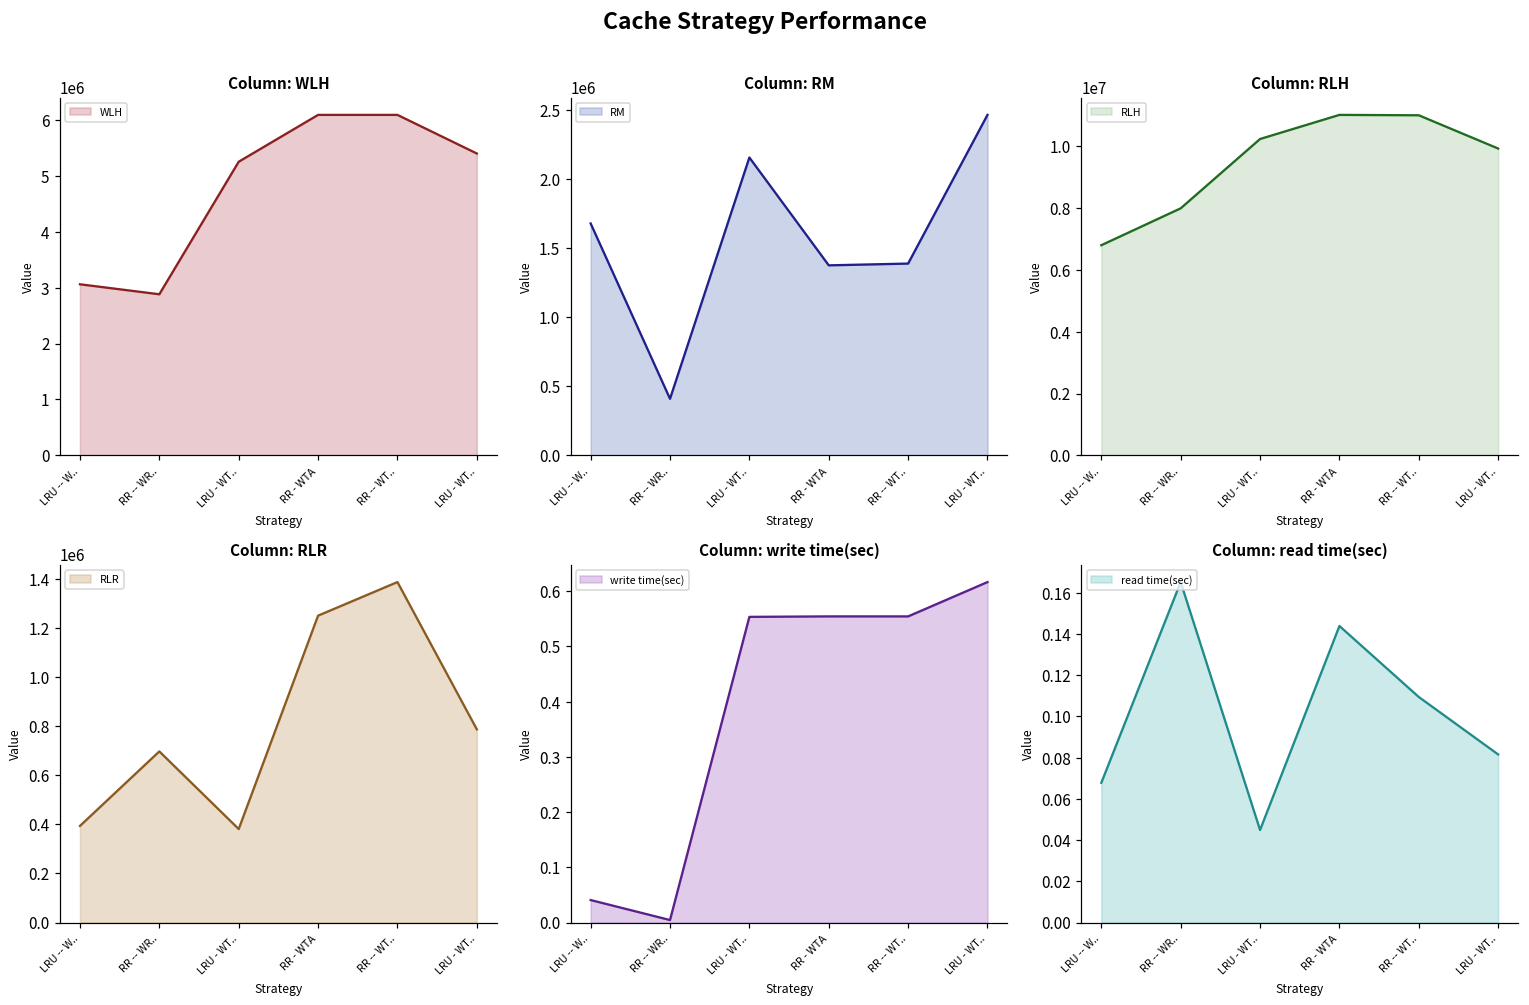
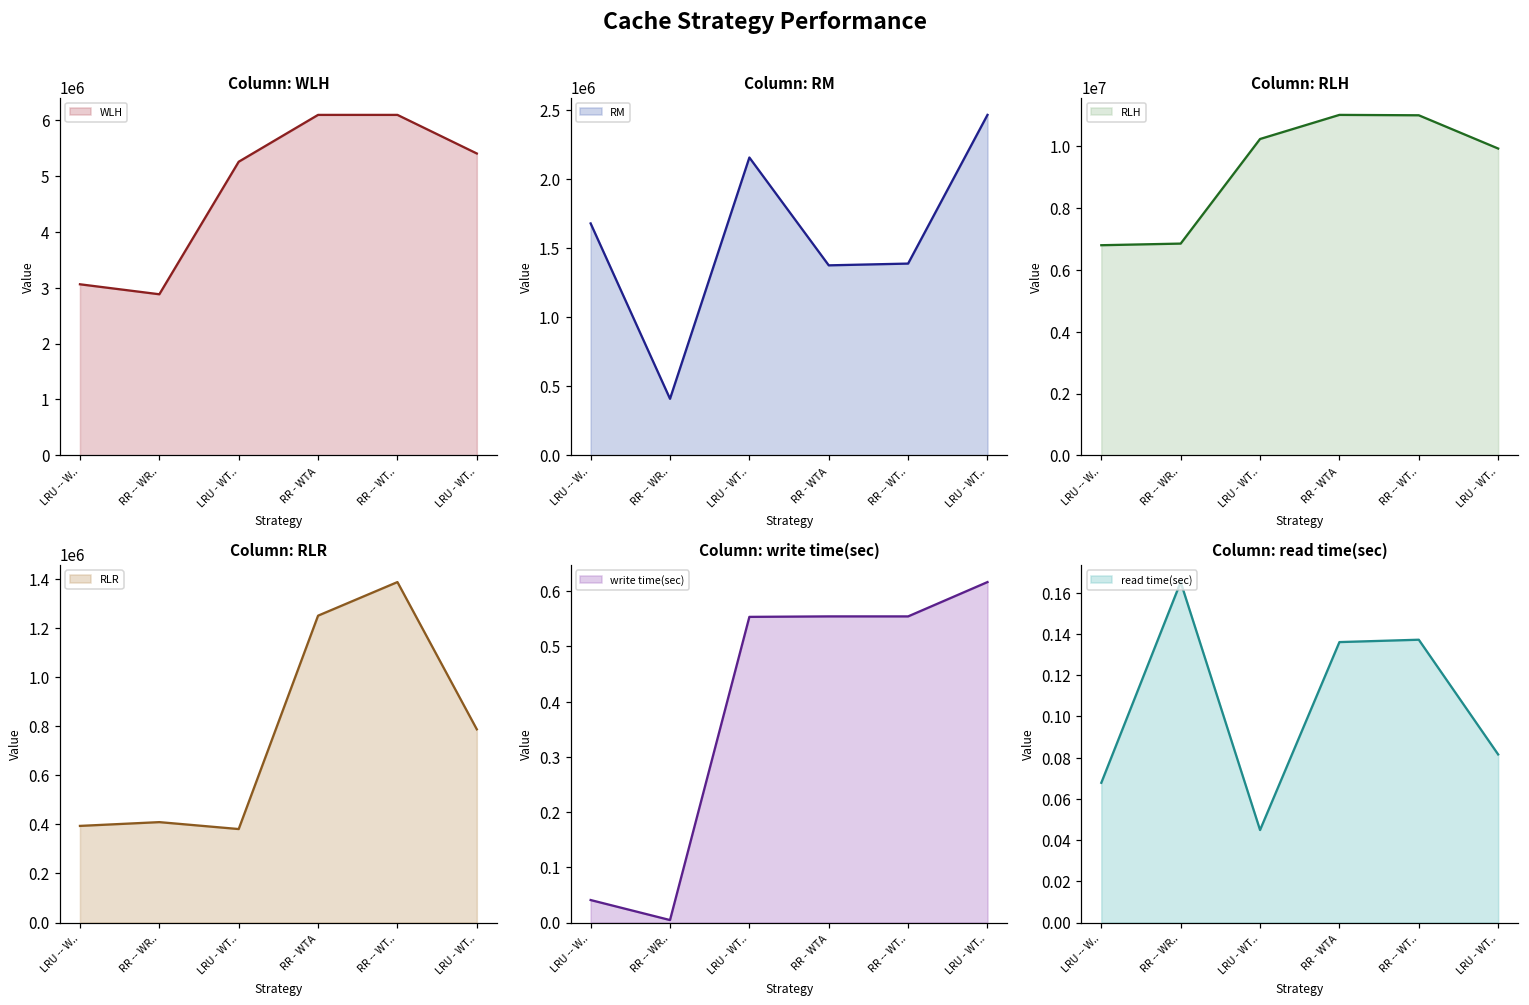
Column: RLH, RR -- WR..: 8000000 -> 6800000
Column: RLR, RR -- WR..: 700000 -> 410000
Column: read time(sec), RR - WTA: 0.144 -> 0.136
Column: read time(sec), RR -- WT..: 0.109 -> 0.137
